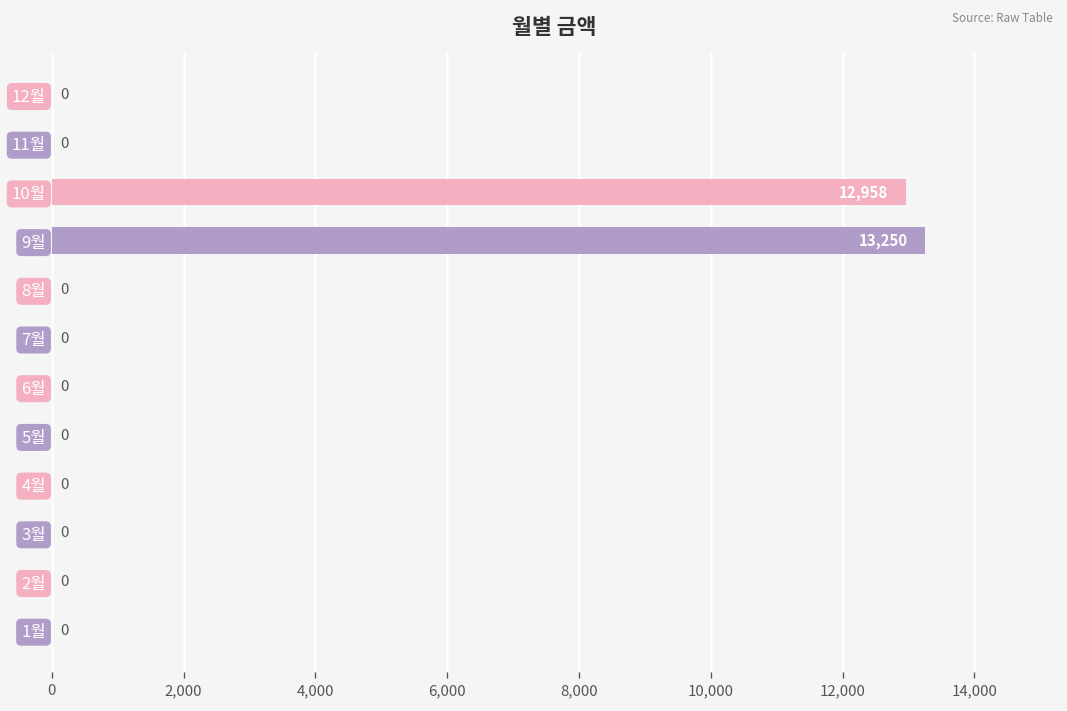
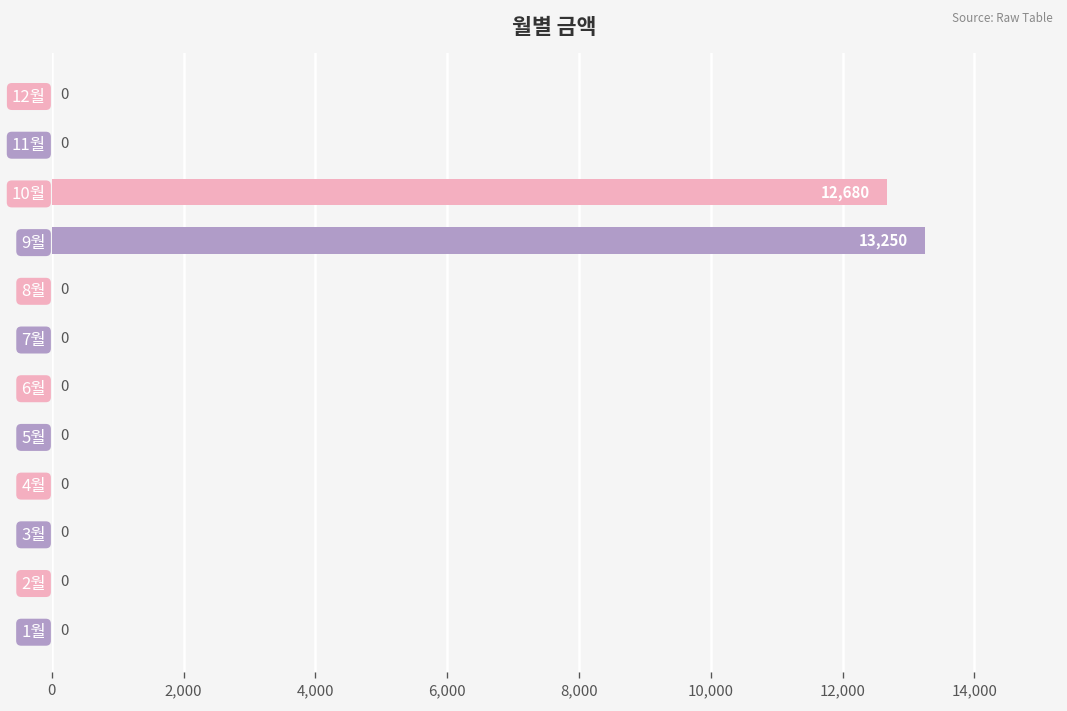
10월: 12,958 -> 12,680
